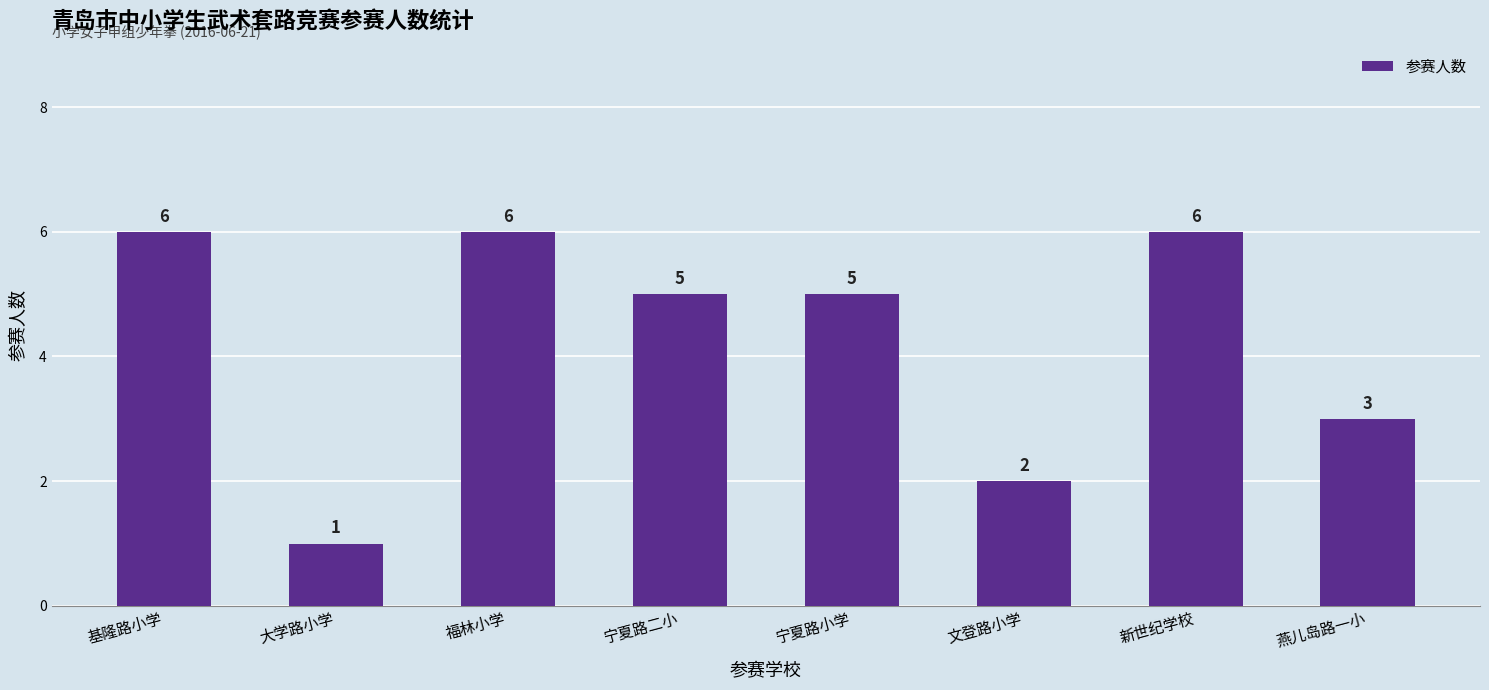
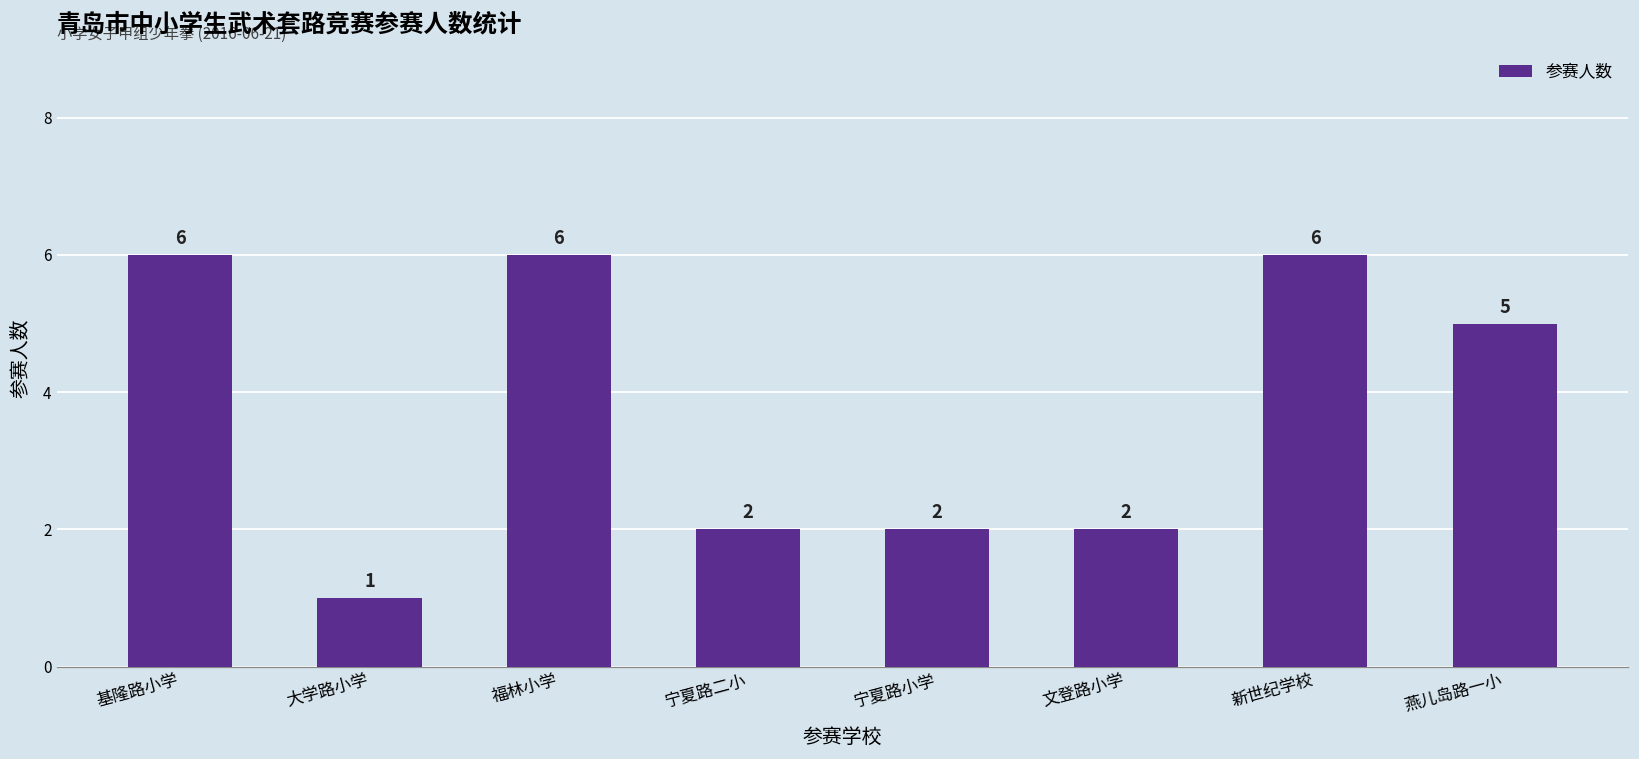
宁夏路二小: 5 -> 2
宁夏路小学: 5 -> 2
燕儿岛路一小: 3 -> 5
